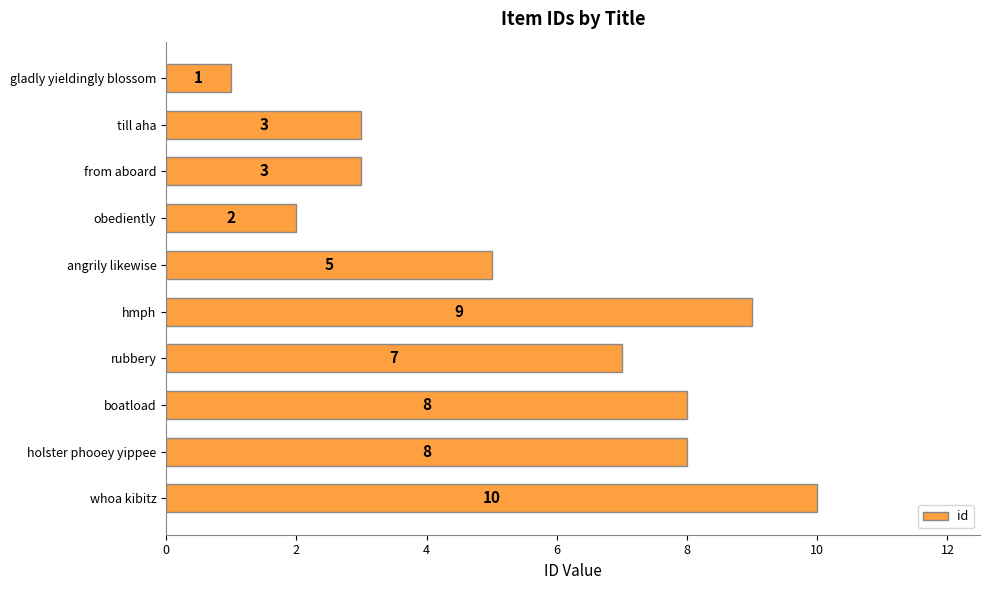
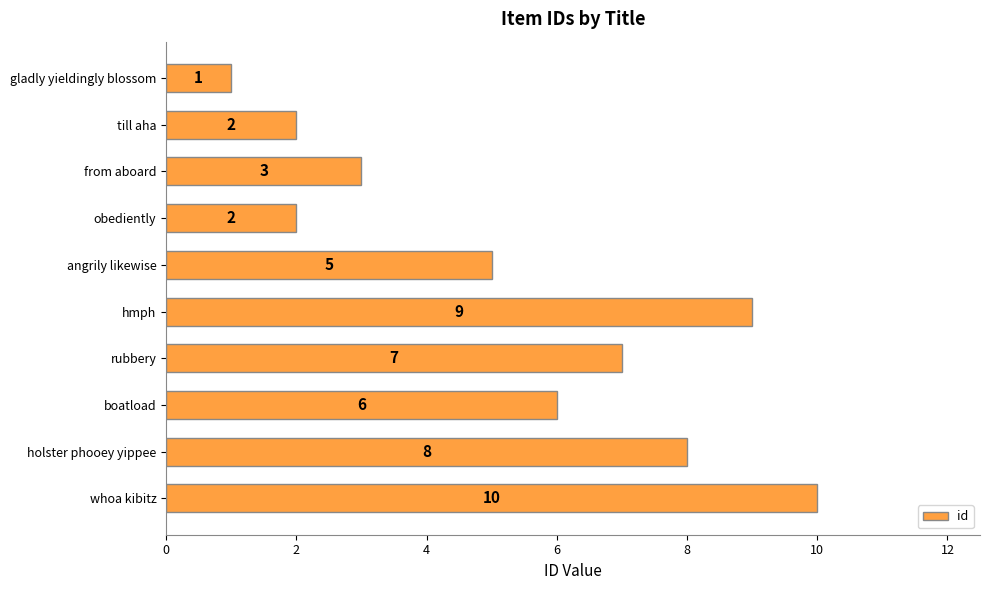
till aha: 3 -> 2
boatload: 8 -> 6
